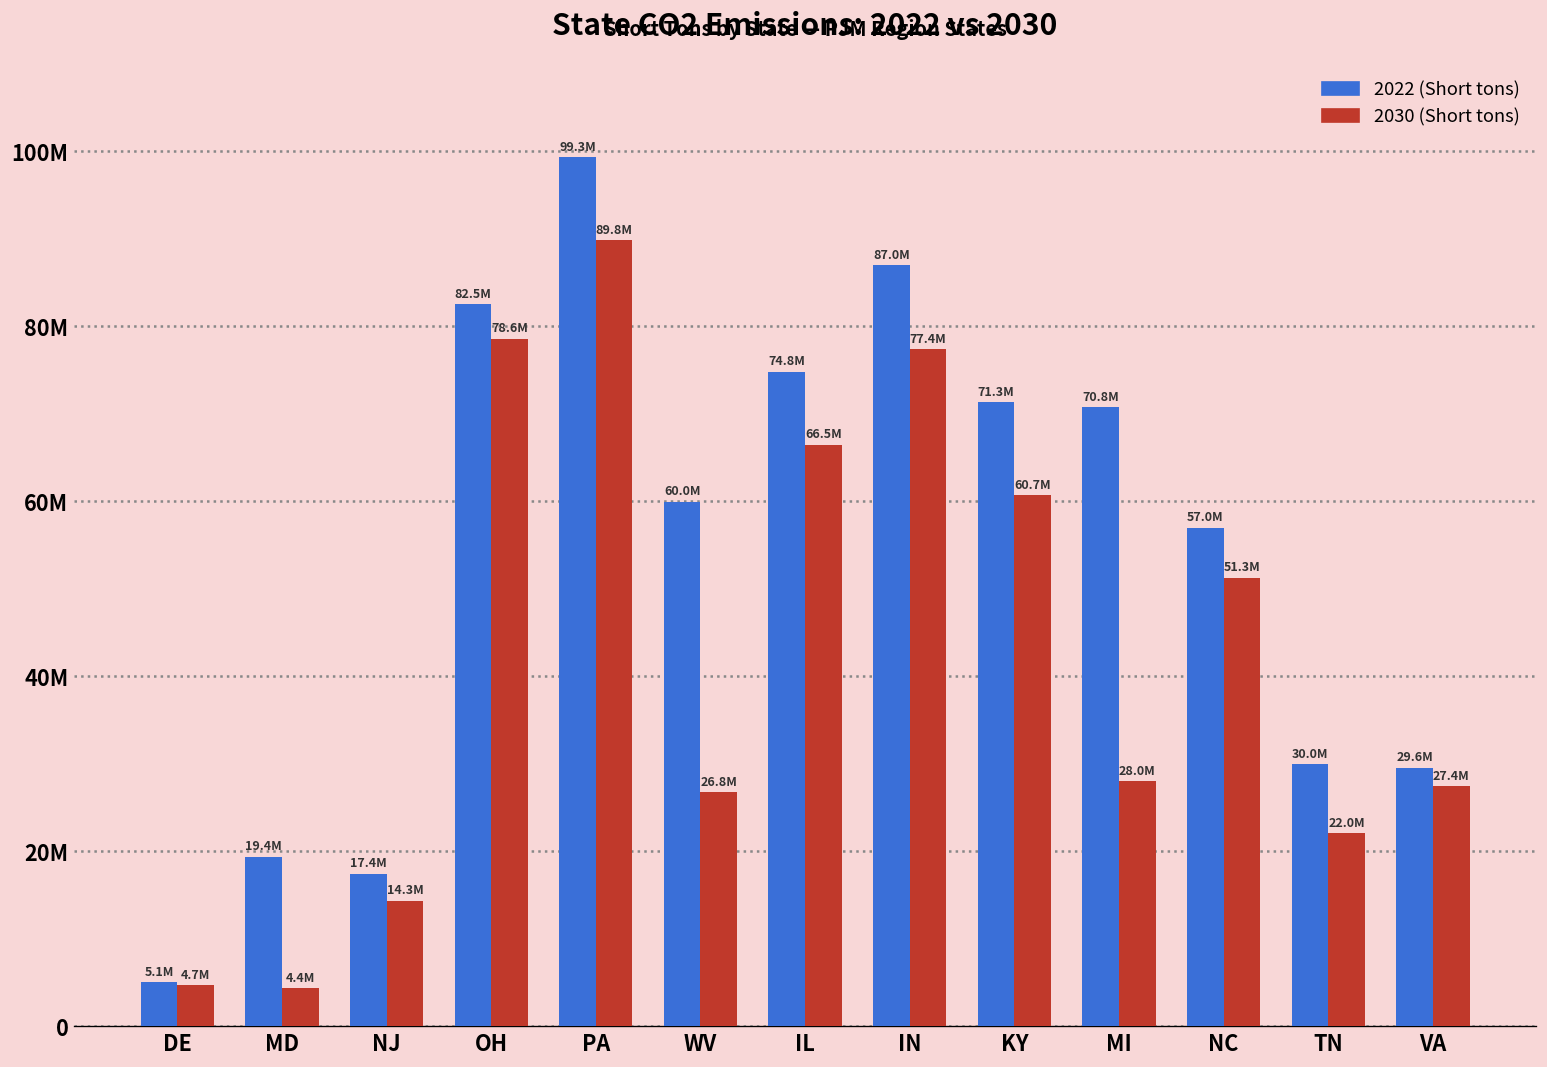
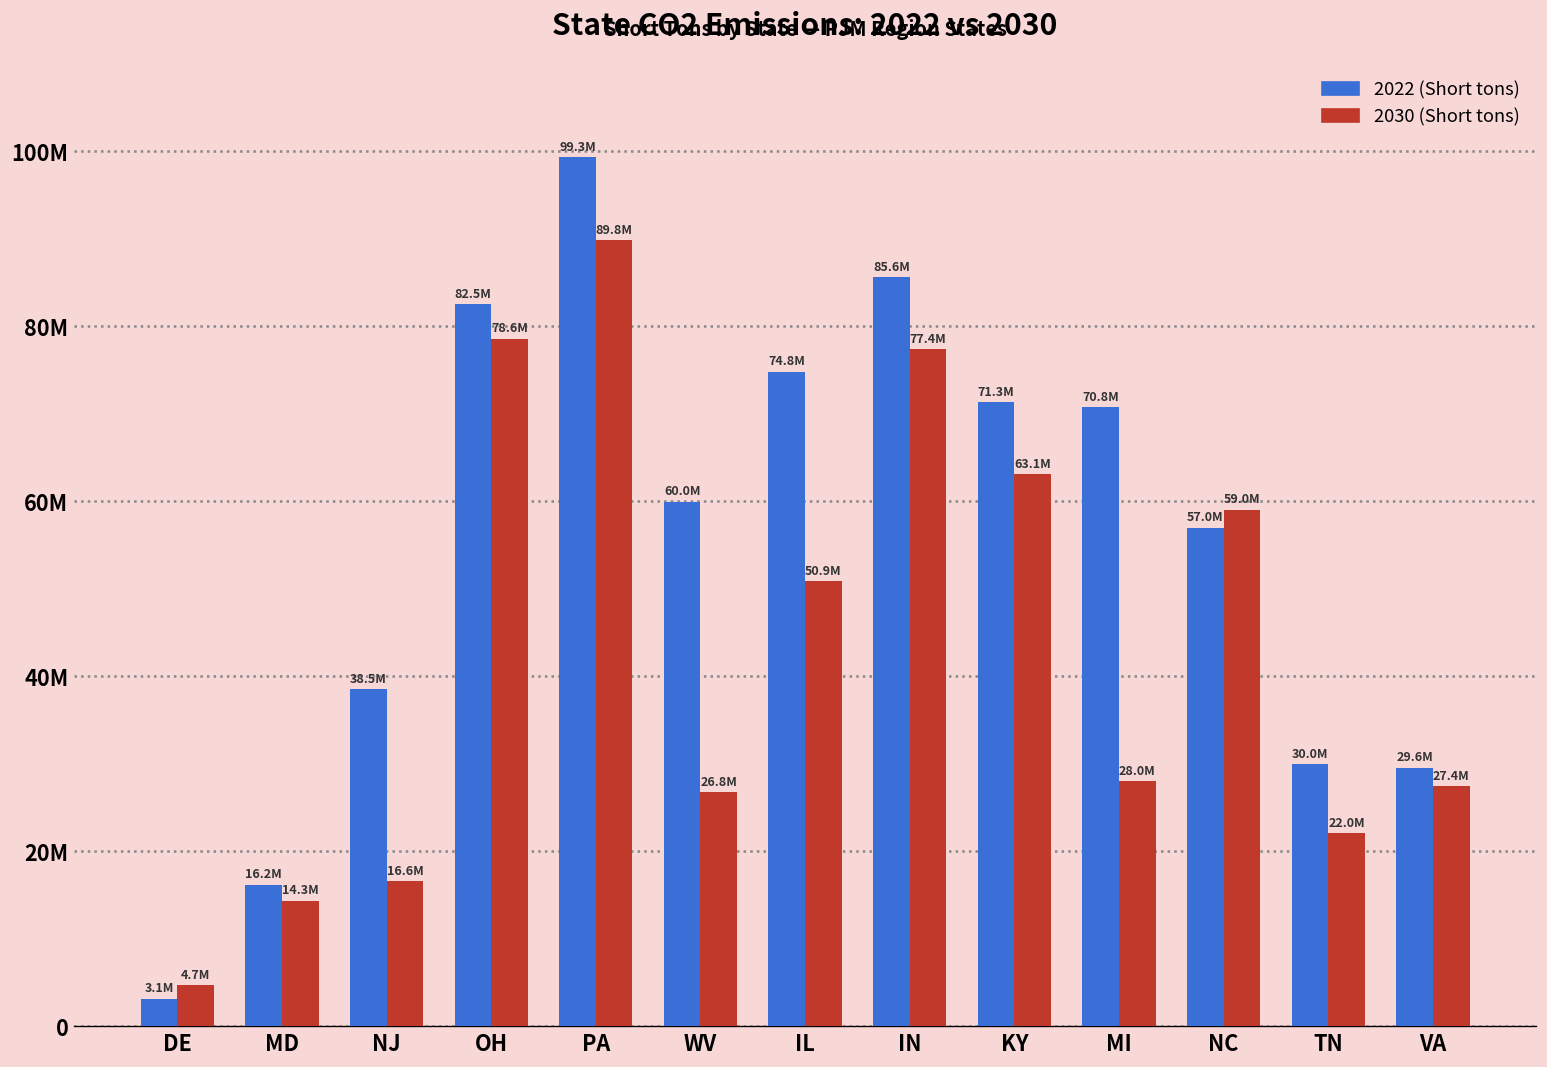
2022 (Short tons), DE: 5.1M -> 3.1M
2022 (Short tons), MD: 19.4M -> 16.2M
2030 (Short tons), MD: 4.4M -> 14.3M
2022 (Short tons), NJ: 17.4M -> 38.5M
2030 (Short tons), NJ: 14.3M -> 16.6M
2030 (Short tons), IL: 66.5M -> 50.9M
2022 (Short tons), IN: 87.0M -> 85.6M
2030 (Short tons), KY: 60.7M -> 63.1M
2030 (Short tons), NC: 51.3M -> 59.0M
